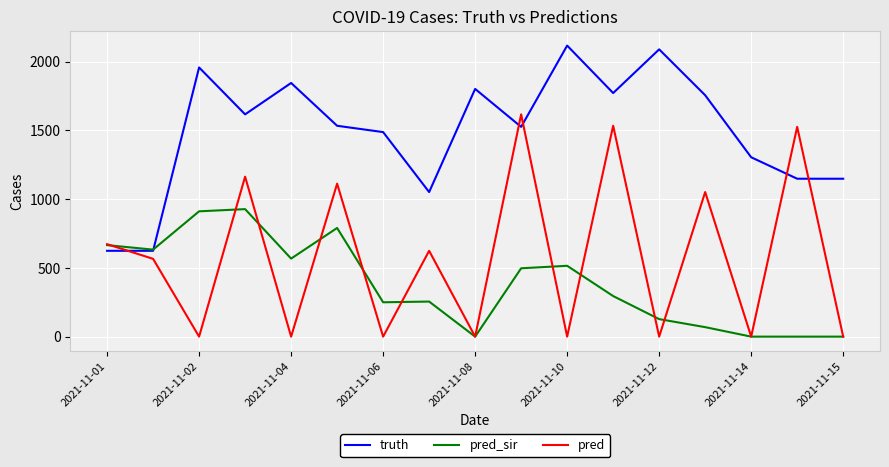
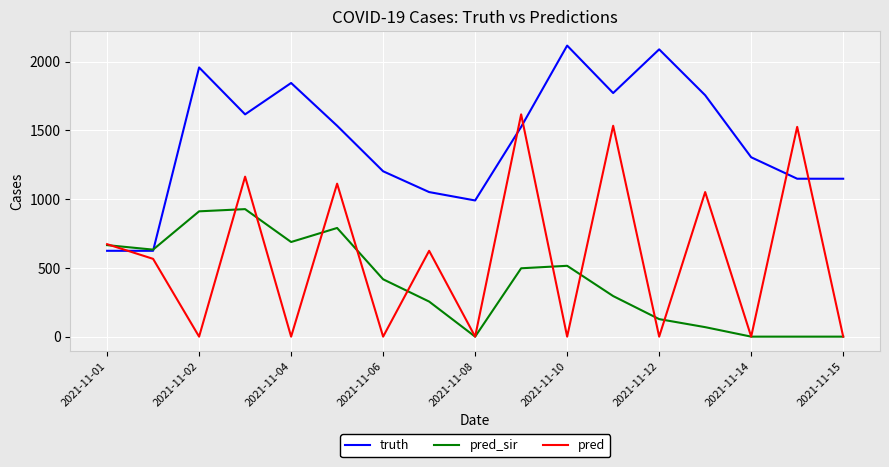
pred_sir, 2021-11-04: 570 -> 690
truth, 2021-11-06: 1490 -> 1200
pred_sir, 2021-11-06: 250 -> 420
truth, 2021-11-08: 1800 -> 990
